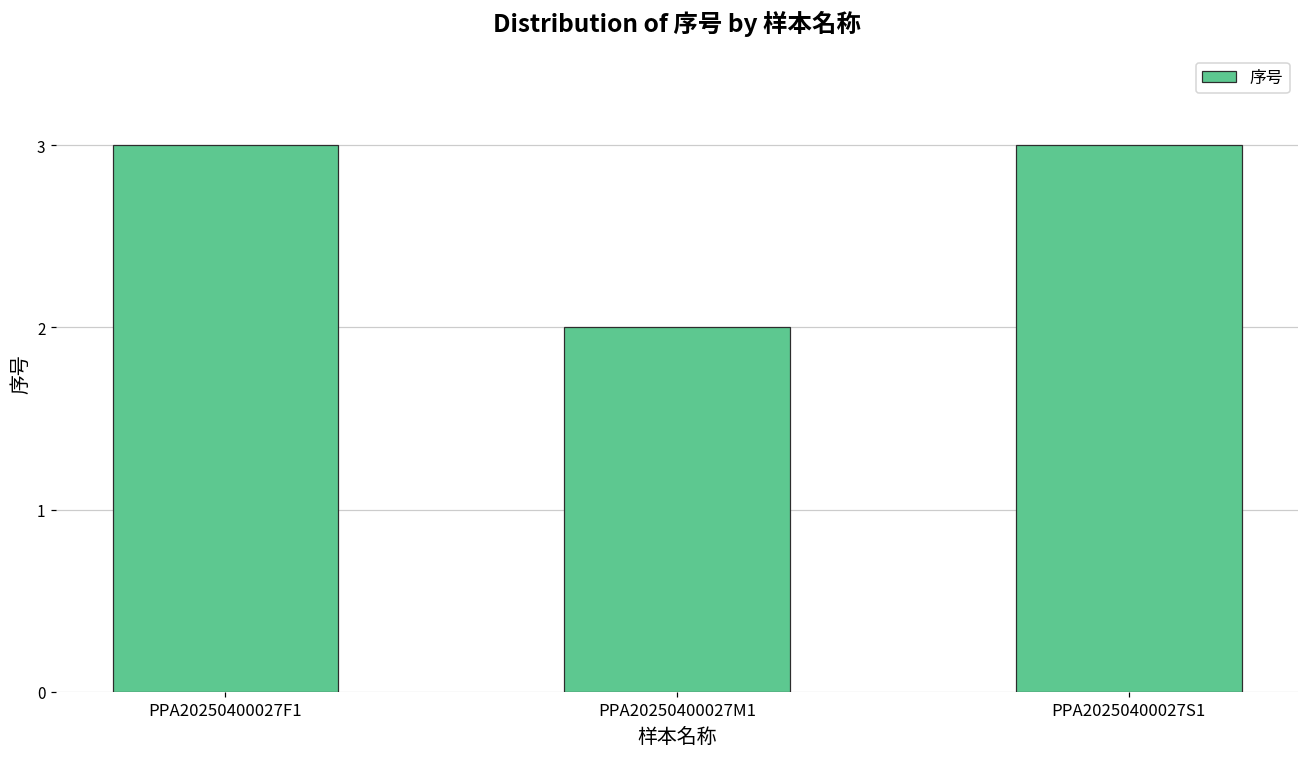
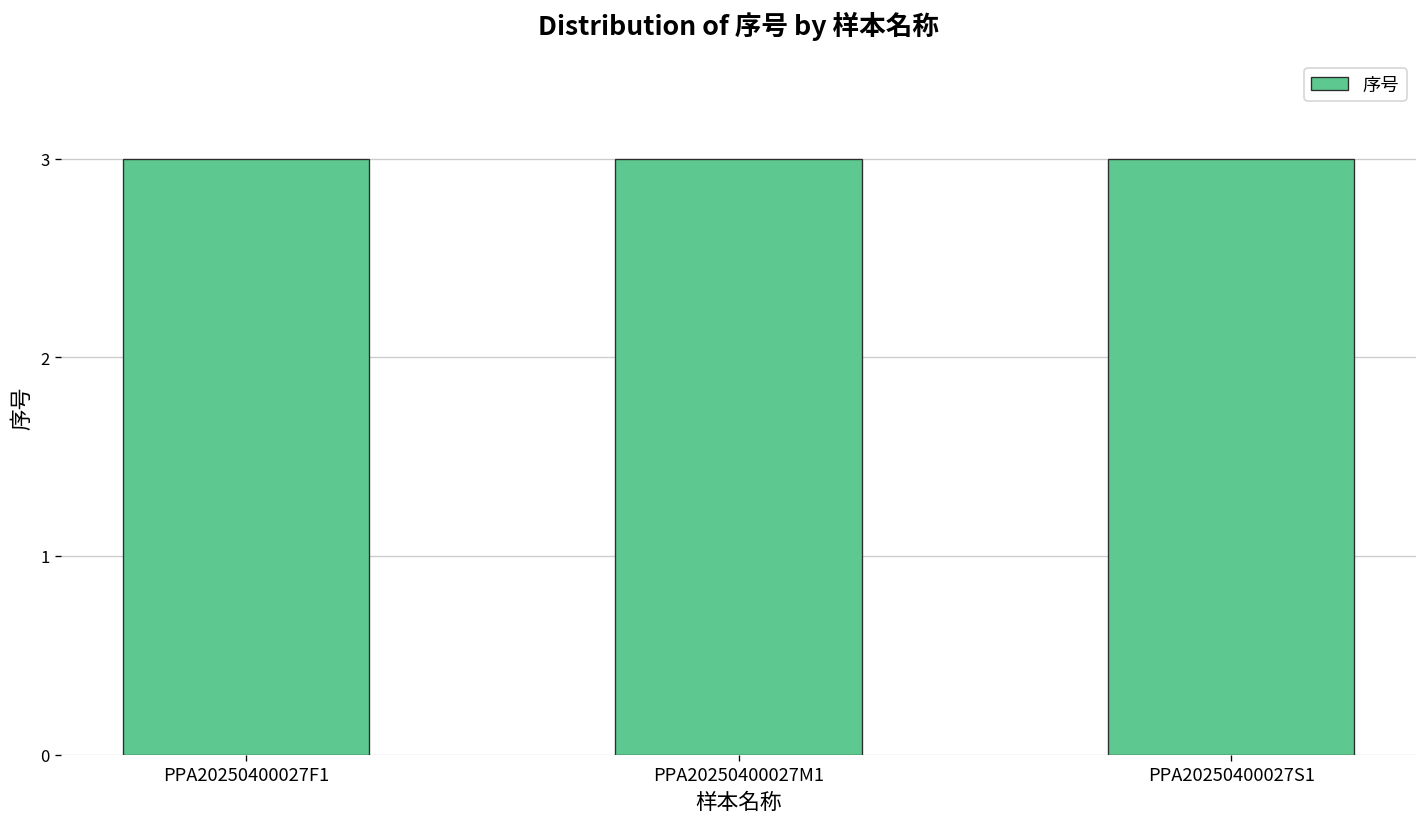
PPA20250400027M1: 2 -> 3
